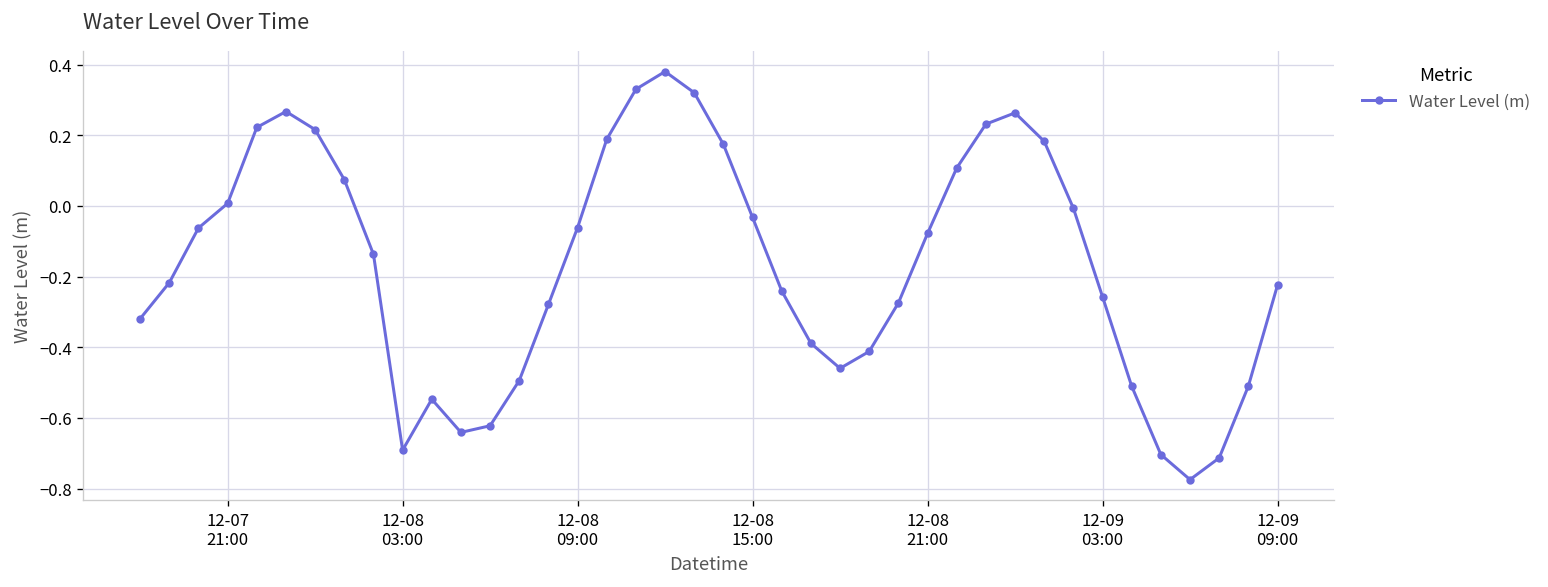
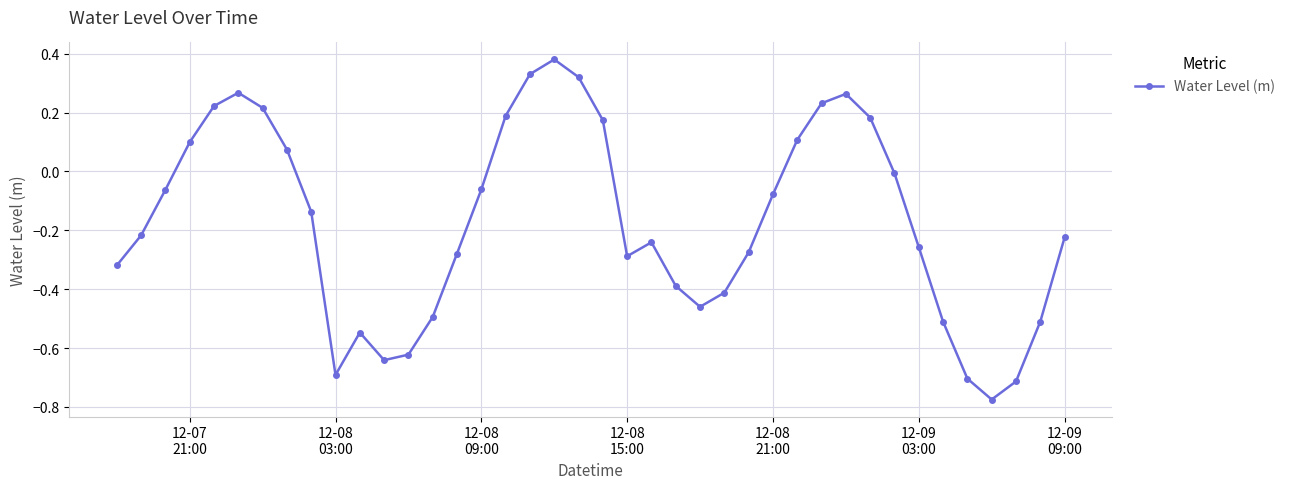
12-07 21:00: 0.01 -> 0.10
12-08 15:00: -0.03 -> -0.29
